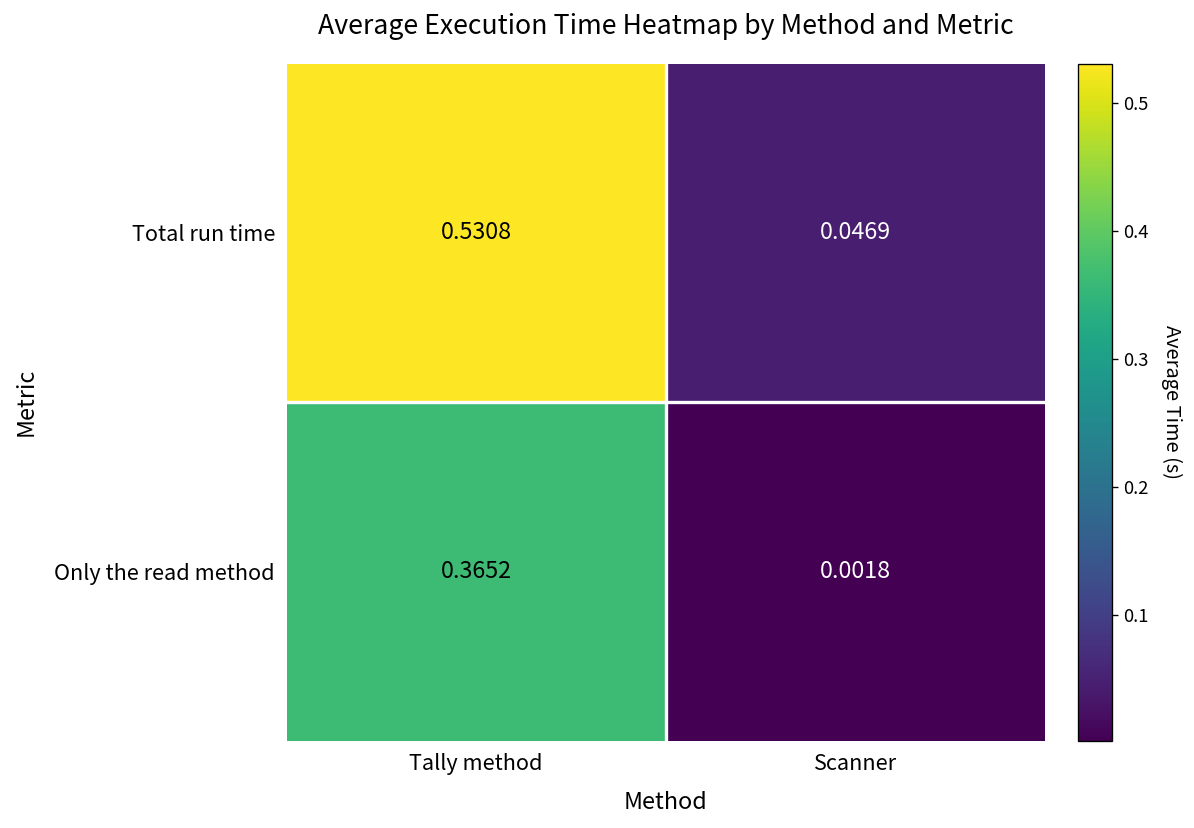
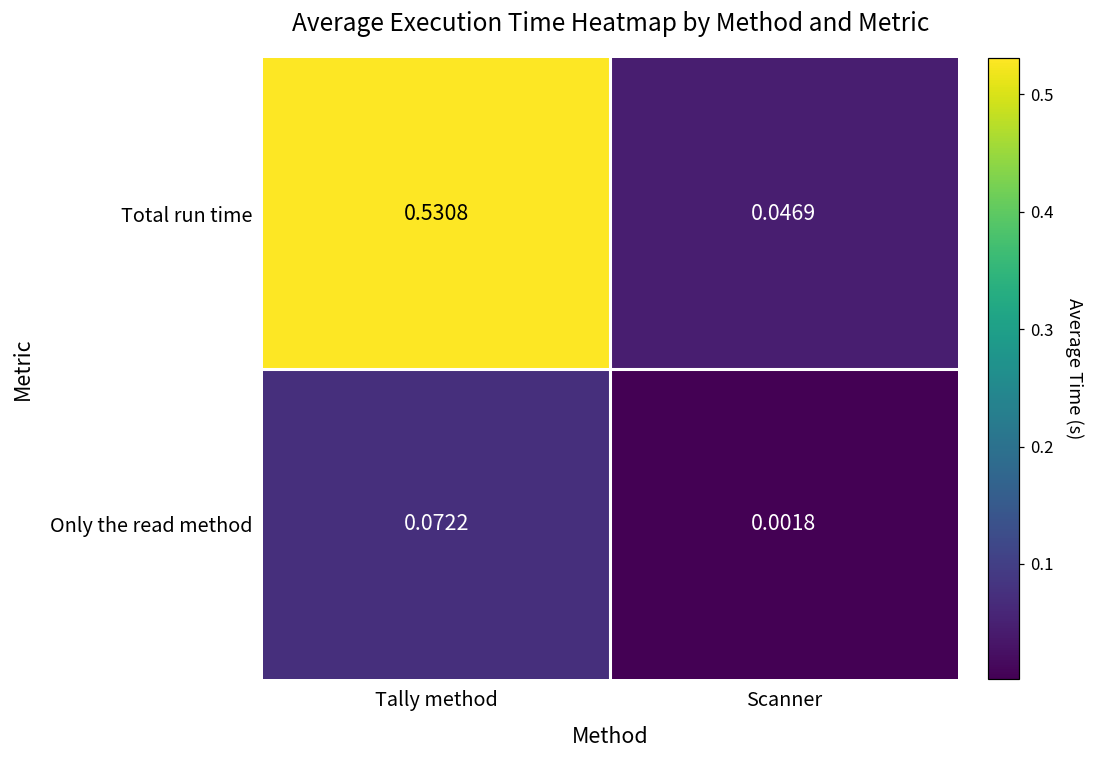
Only the read method, Tally method: 0.3652 -> 0.0722
